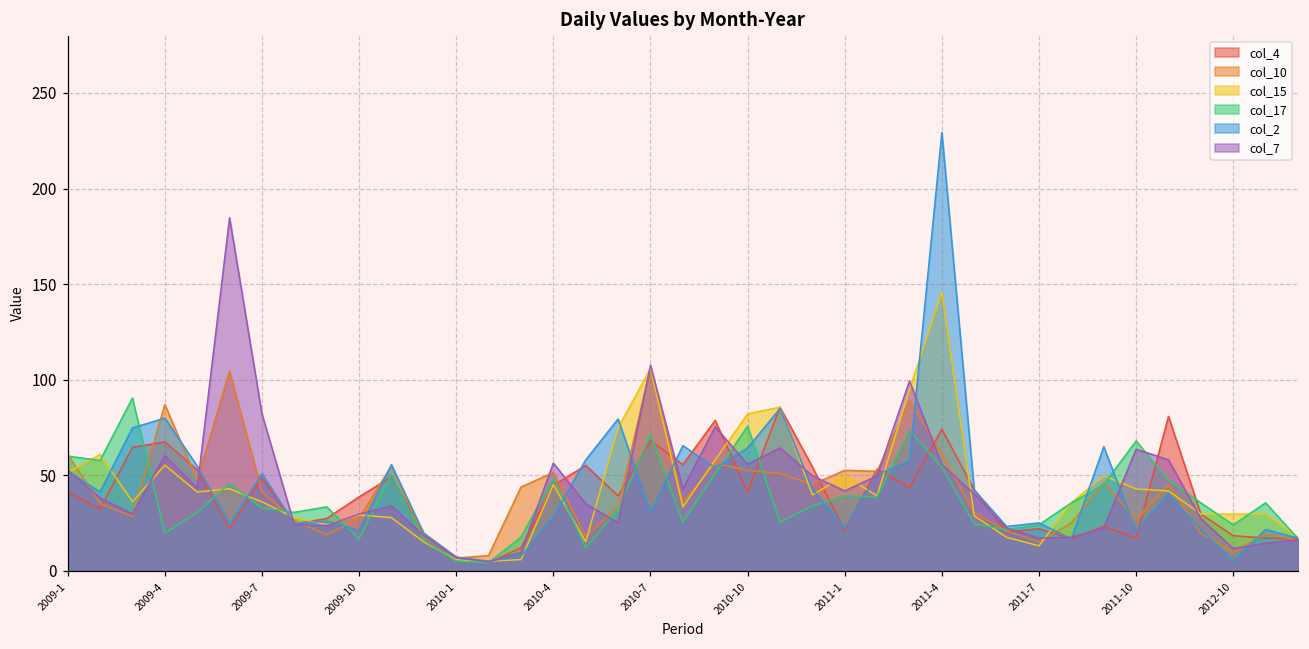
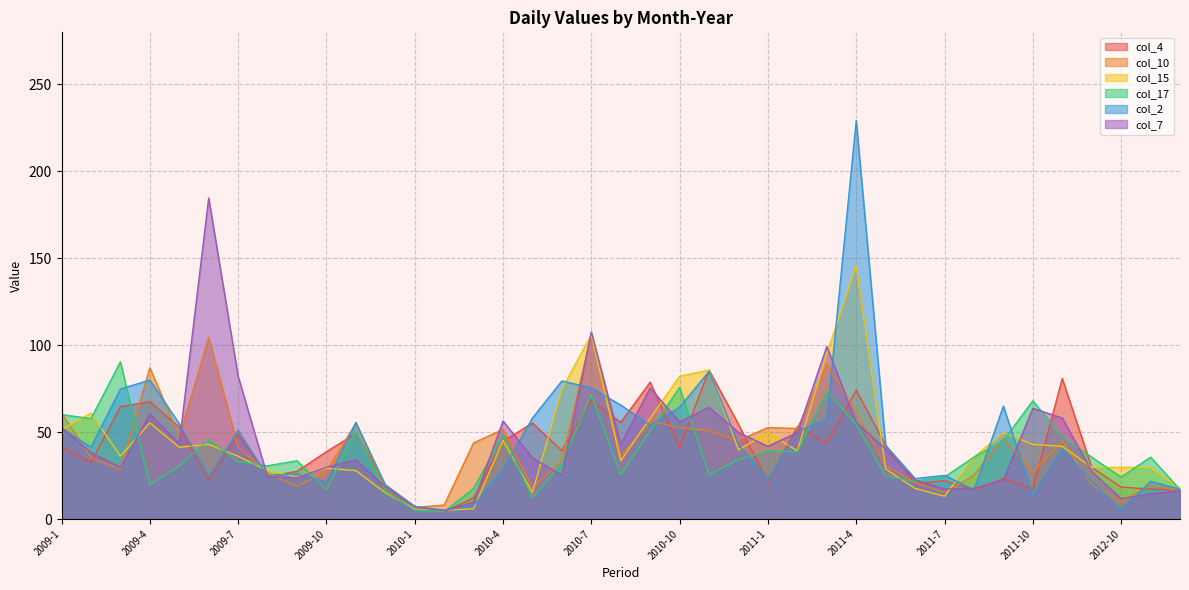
col_2, 2010-7: 30 -> 75
col_2, 2011-10: 21 -> 13
